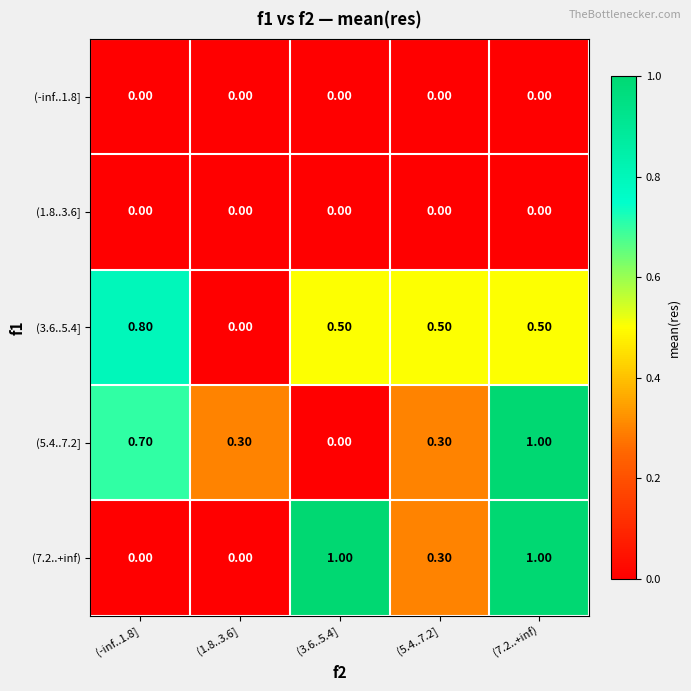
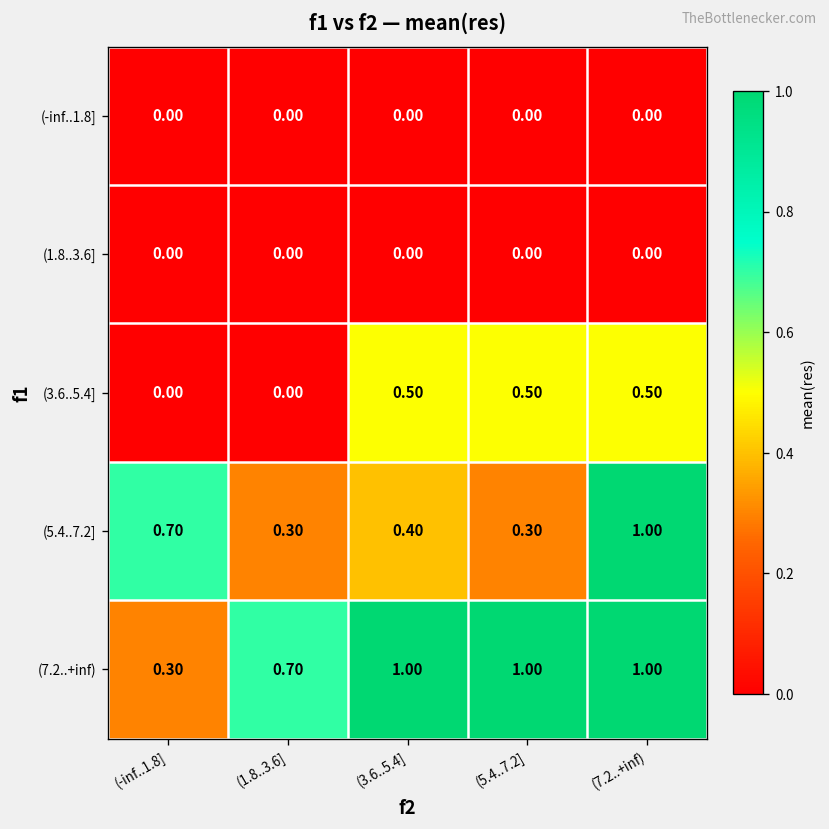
(3.6..5.4], (-inf..1.8]: 0.80 -> 0.00
(5.4..7.2], (3.6..5.4]: 0.00 -> 0.40
(7.2..+inf), (-inf..1.8]: 0.00 -> 0.30
(7.2..+inf), (1.8..3.6]: 0.00 -> 0.70
(7.2..+inf), (5.4..7.2]: 0.30 -> 1.00
